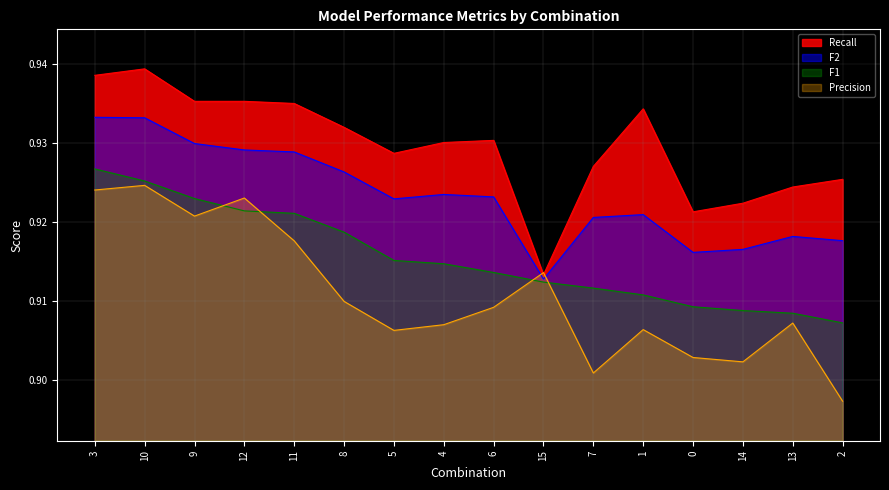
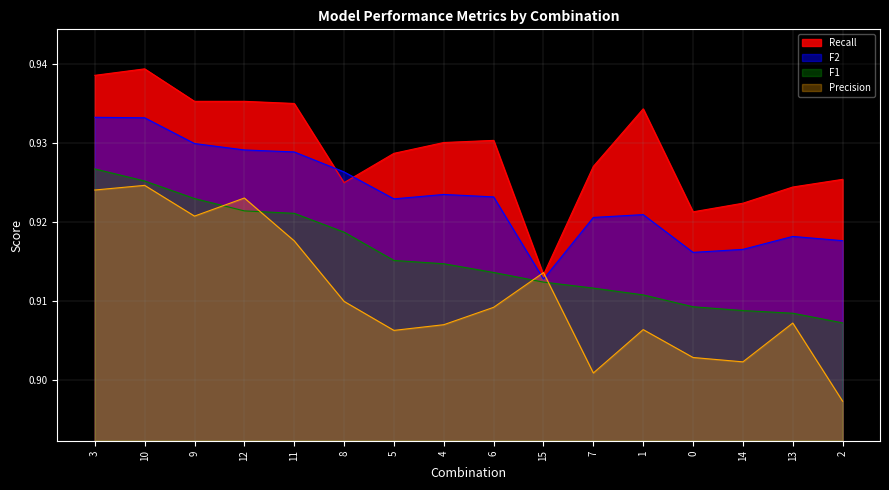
Recall, 8: 0.932 -> 0.925
